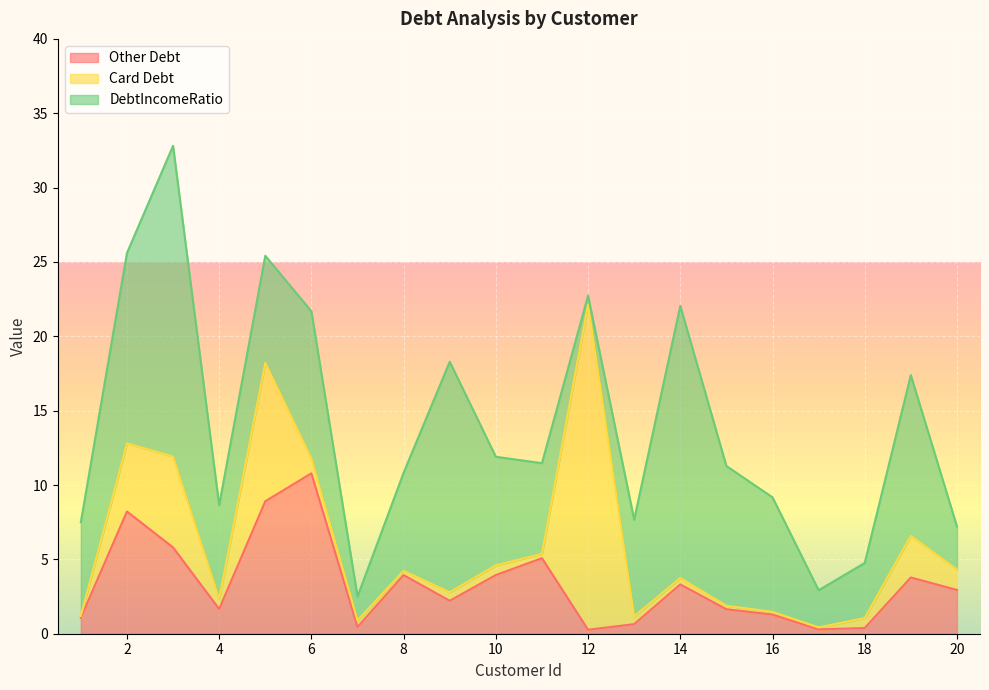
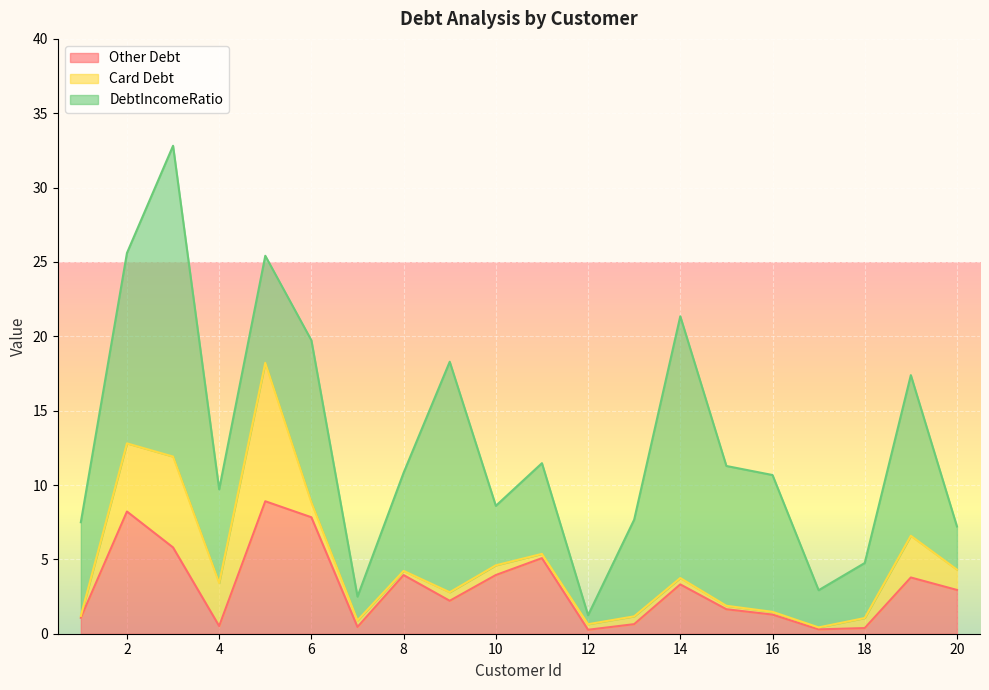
Other Debt, 4: 1.7 -> 0.5
Card Debt, 4: 0.7 -> 2.9
Other Debt, 6: 10.8 -> 7.8
DebtIncomeRatio, 6: 9.9 -> 10.9
DebtIncomeRatio, 10: 7.3 -> 4.0
Card Debt, 12: 21.9 -> 0.4
DebtIncomeRatio, 14: 18.3 -> 17.6
DebtIncomeRatio, 16: 7.7 -> 9.2
